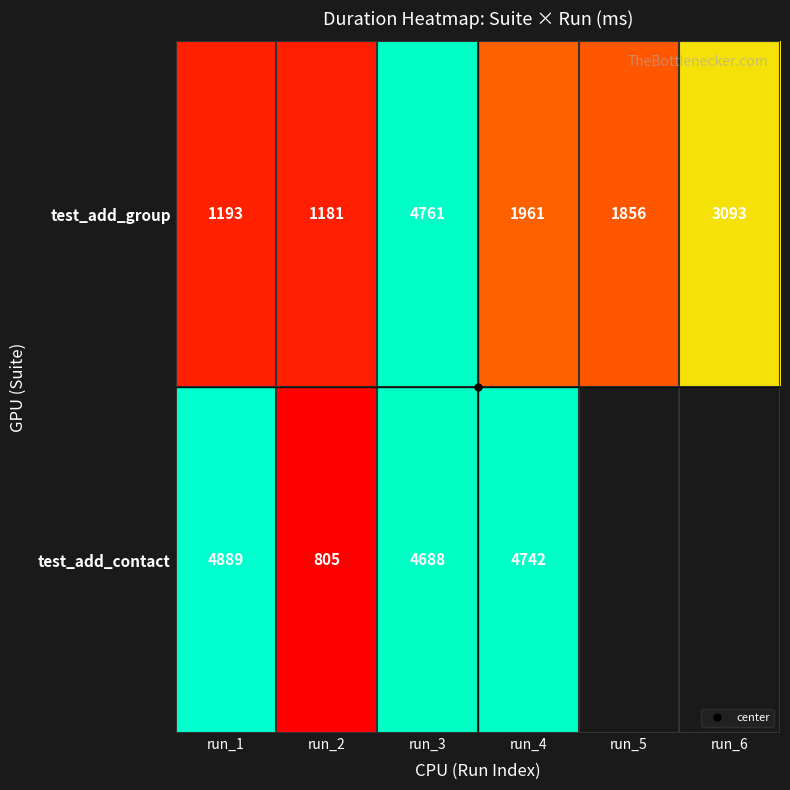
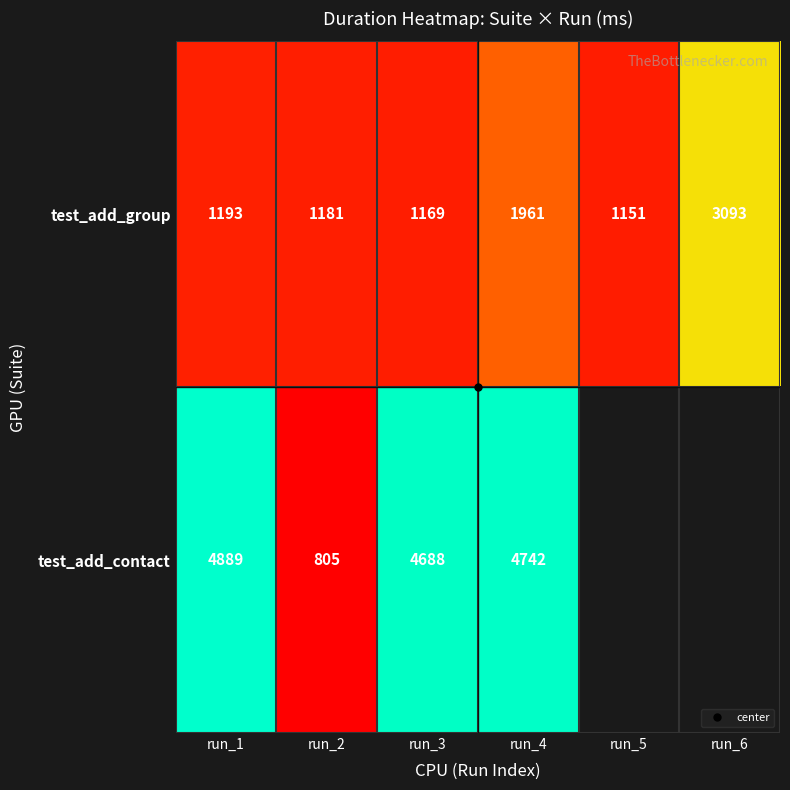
test_add_group, run_3: 4761 -> 1169
test_add_group, run_5: 1856 -> 1151
